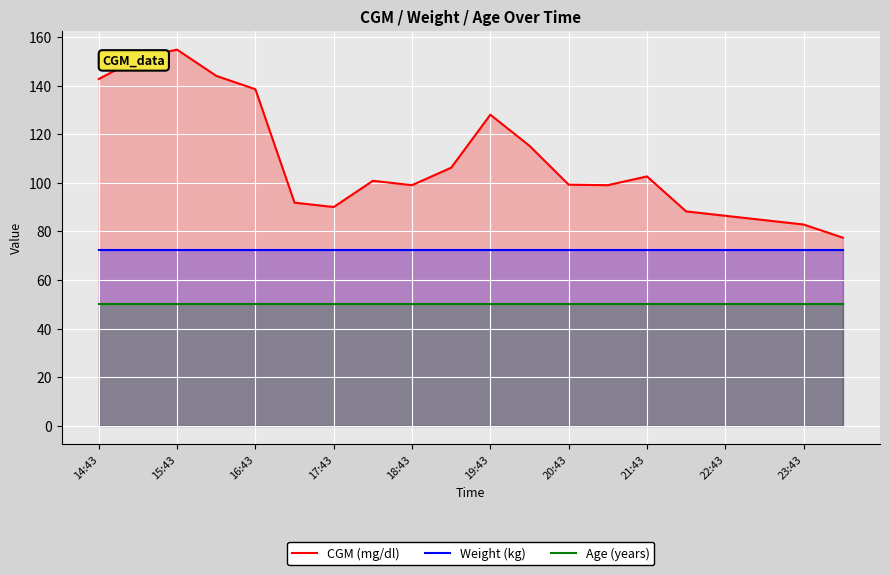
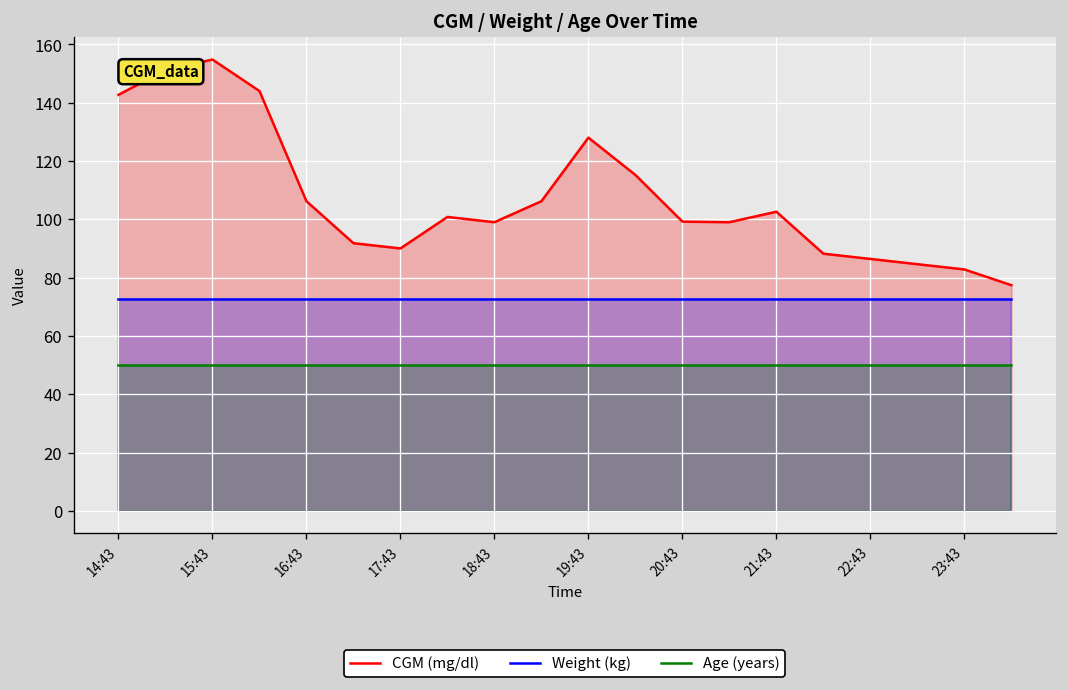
CGM (mg/dl), 16:43: 139 -> 106
